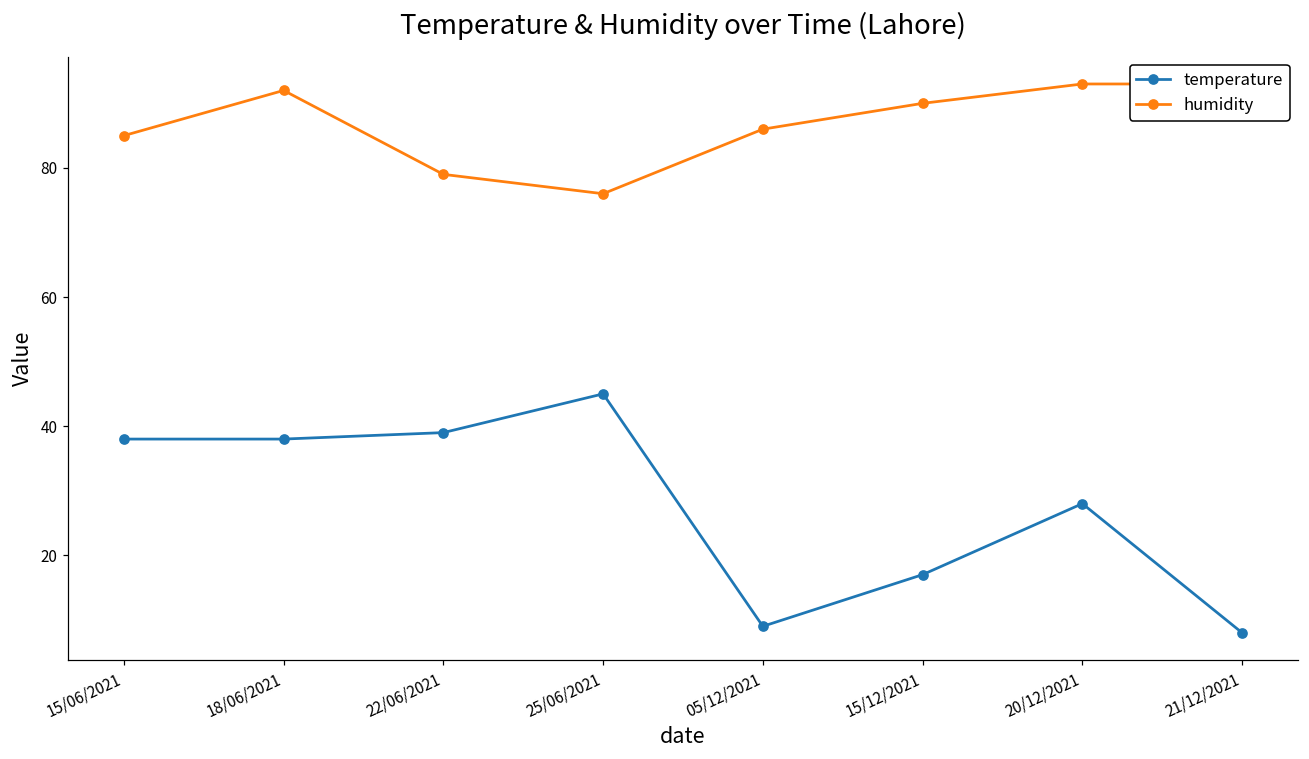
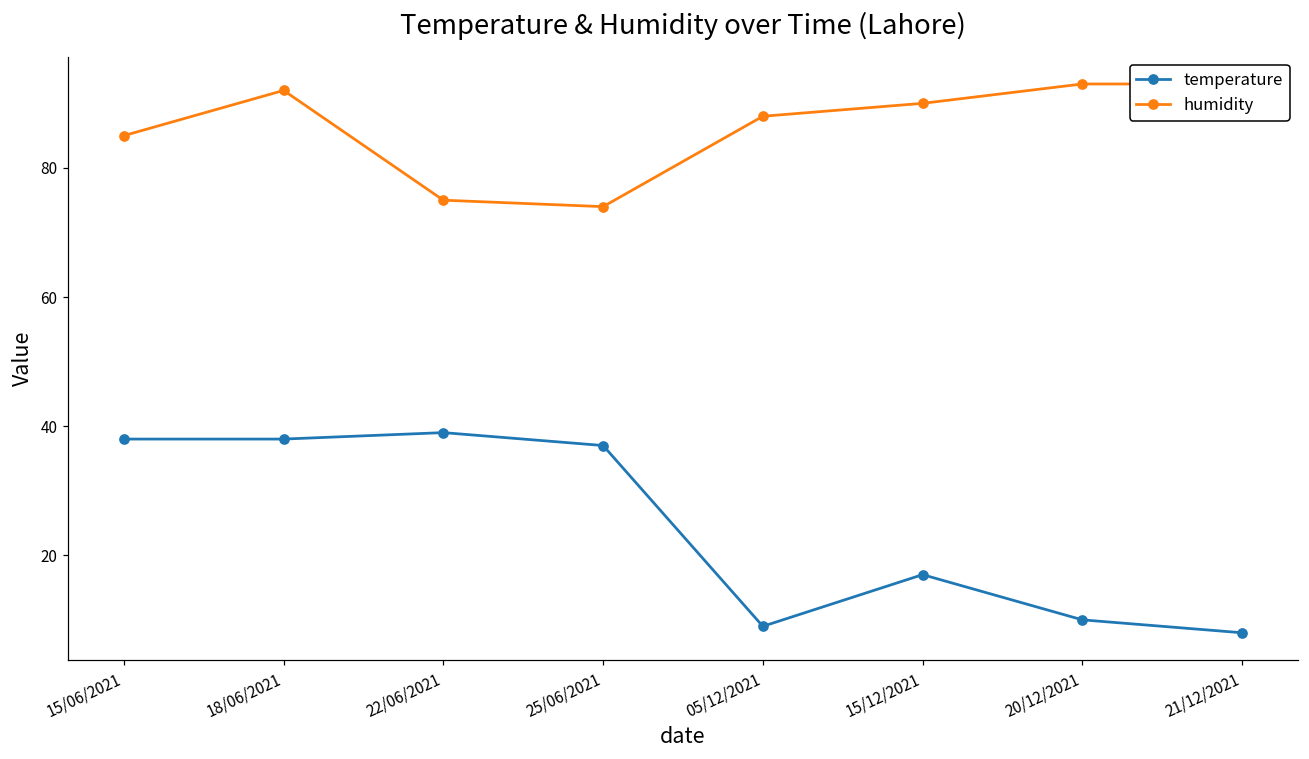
humidity, 22/06/2021: 79 -> 75
temperature, 25/06/2021: 45 -> 37
humidity, 25/06/2021: 76 -> 74
humidity, 05/12/2021: 86 -> 88
temperature, 20/12/2021: 28 -> 10
